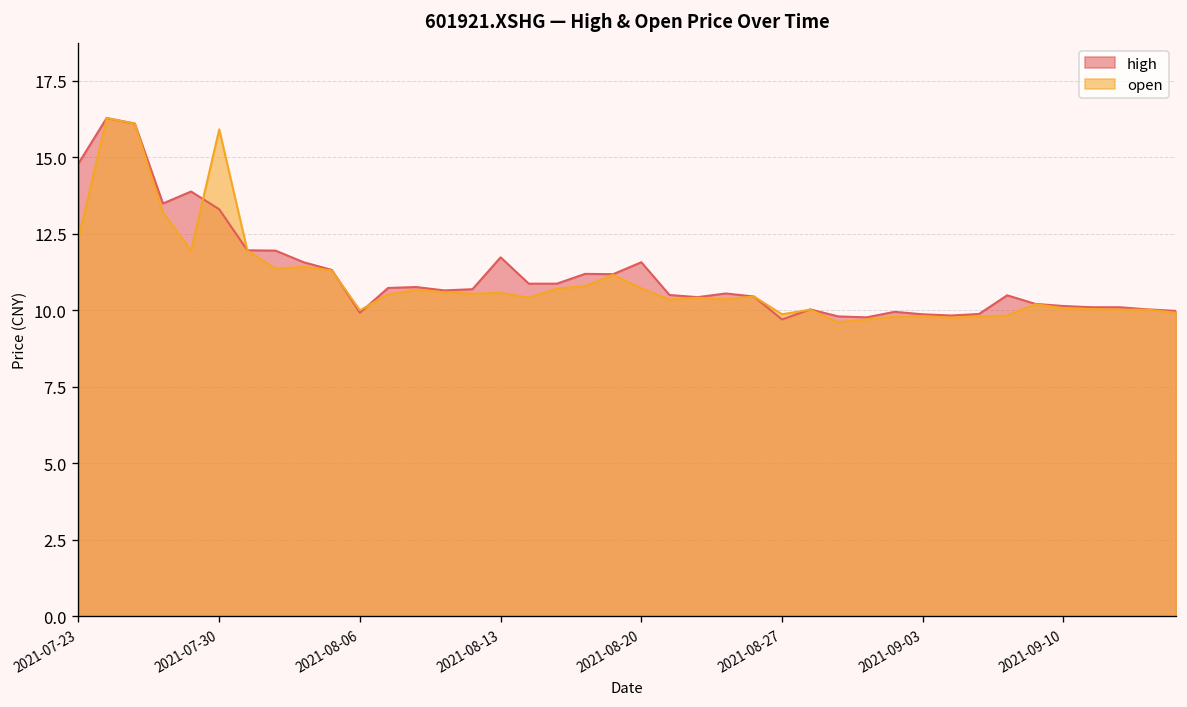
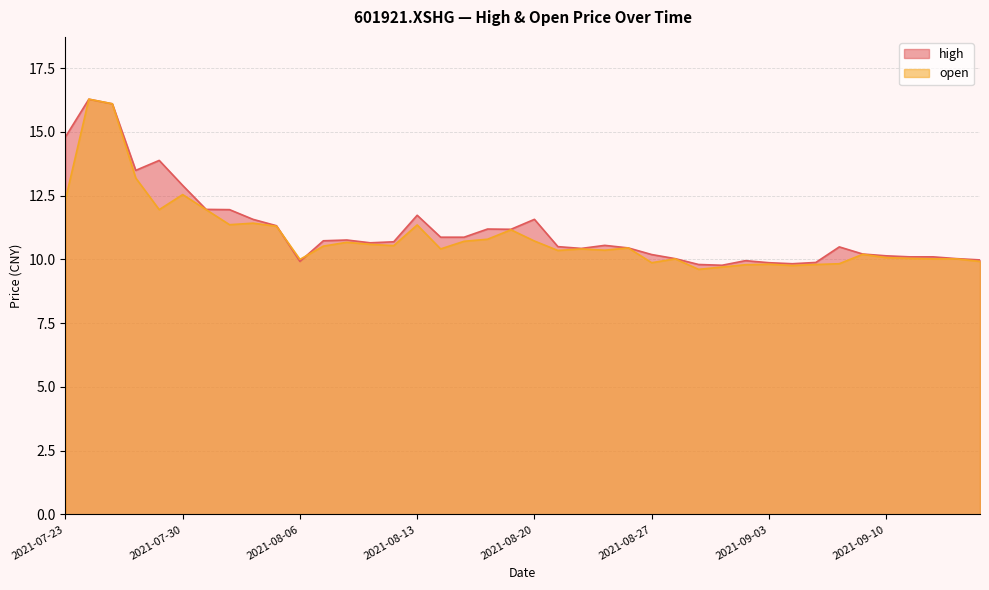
high, 2021-07-30: 13.3 -> 12.9
open, 2021-07-30: 15.9 -> 12.5
open, 2021-08-13: 10.6 -> 11.4
high, 2021-08-27: 9.7 -> 10.2
